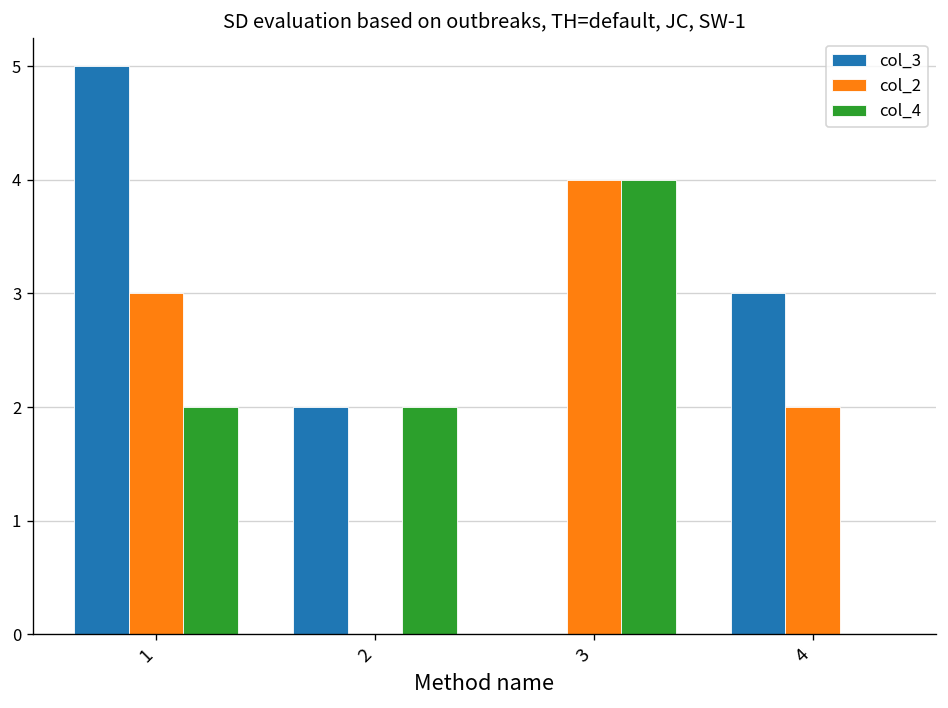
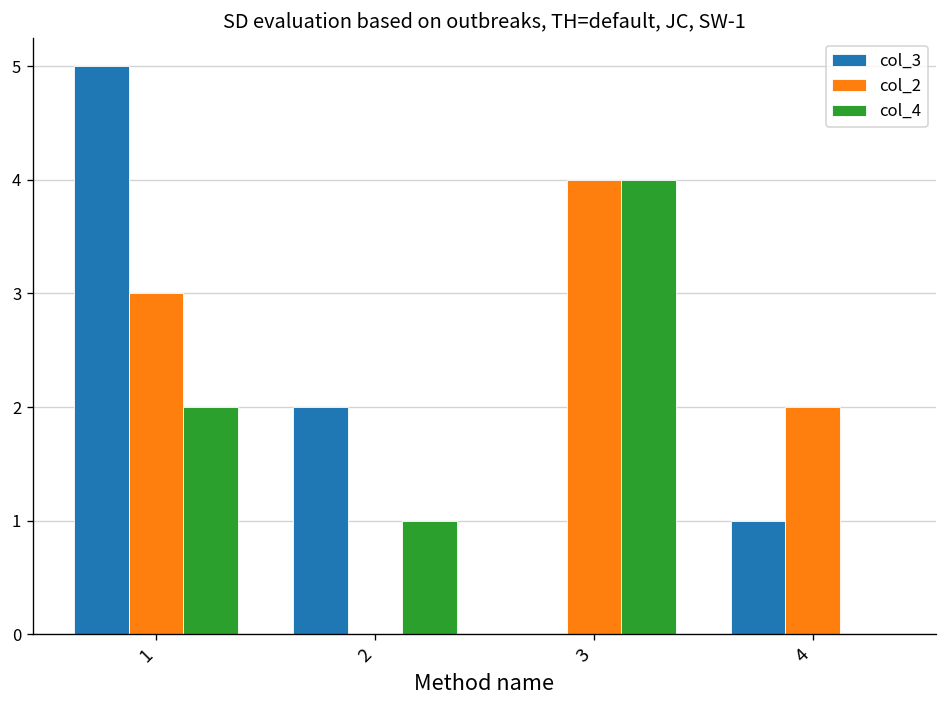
col_4, 2: 2 -> 1
col_3, 4: 3 -> 1
